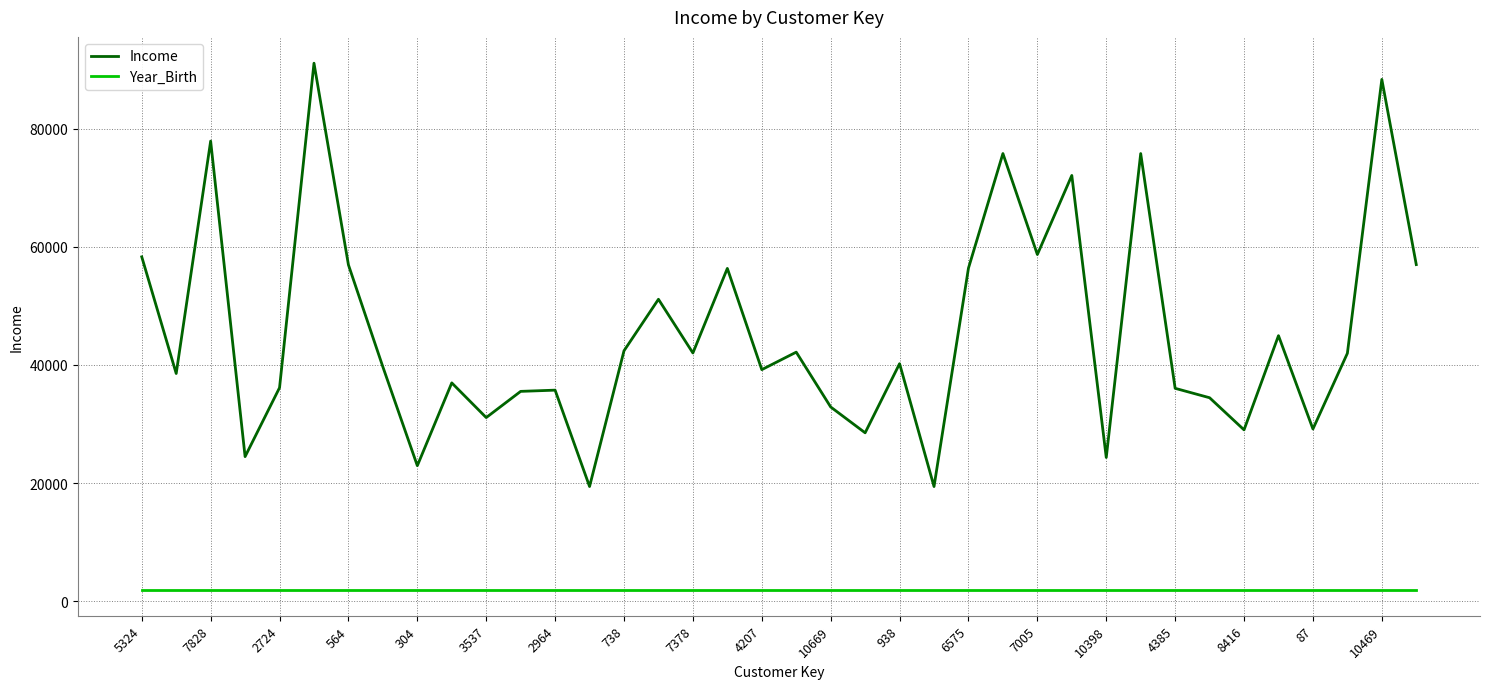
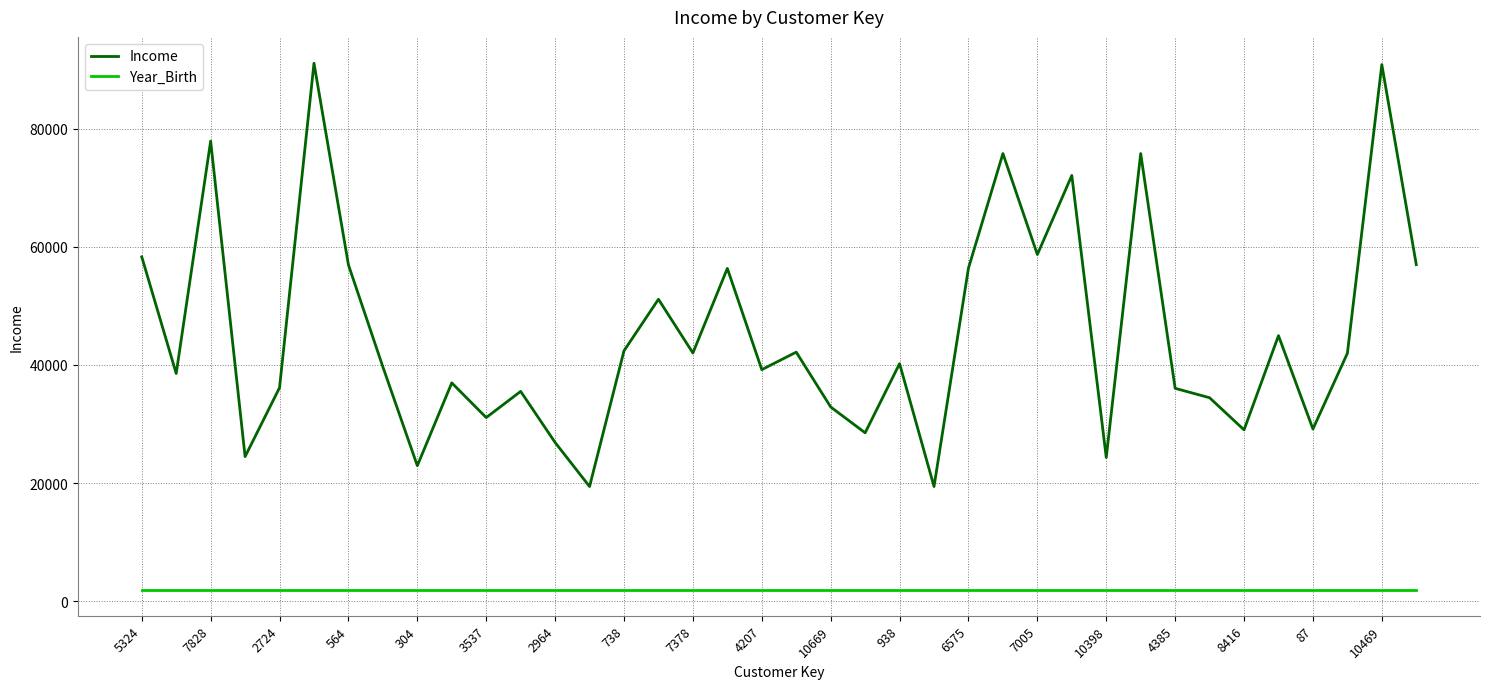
Income, 2964: 36000 -> 27000
Income, 10469: 88000 -> 91000
